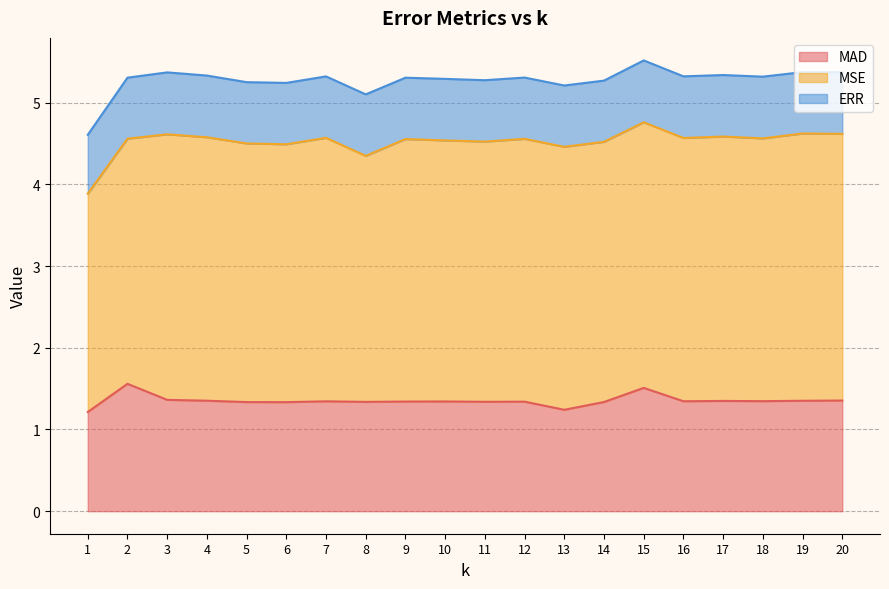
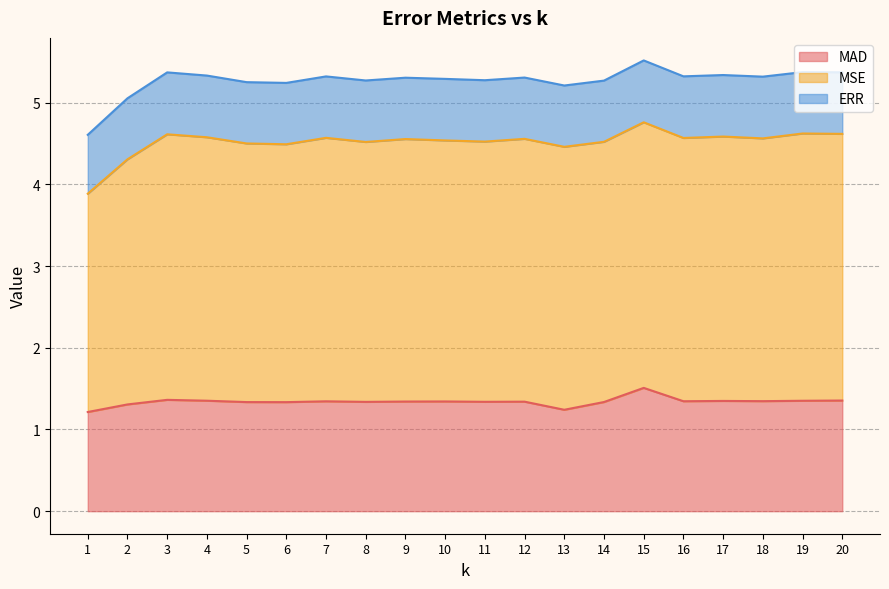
MAD, 2: 1.6 -> 1.3
MSE, 8: 3.0 -> 3.2
